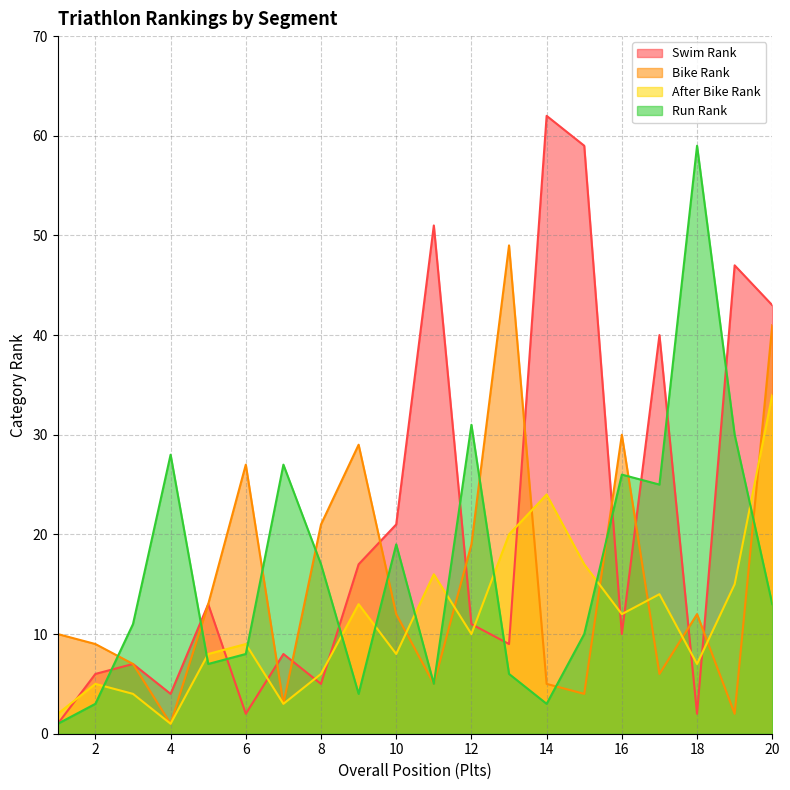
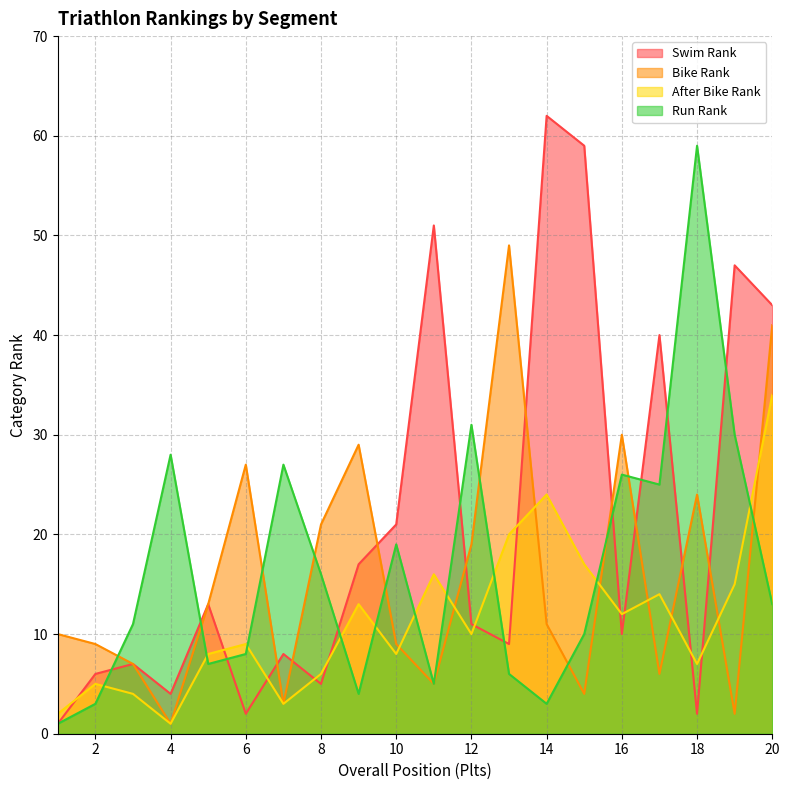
Run Rank, 8: 17 -> 16
Bike Rank, 10: 12 -> 9
Bike Rank, 14: 5 -> 11
Bike Rank, 18: 12 -> 24
